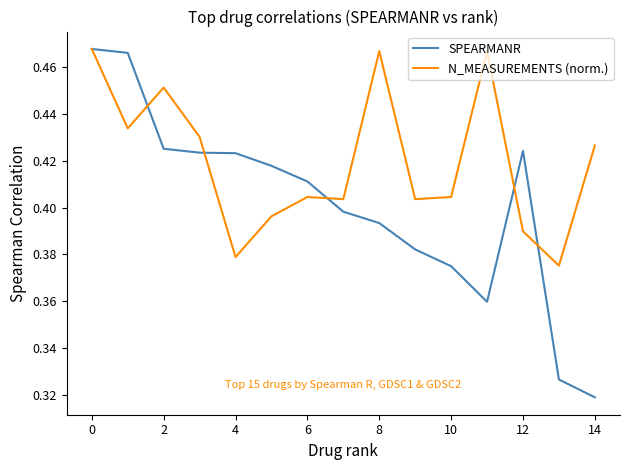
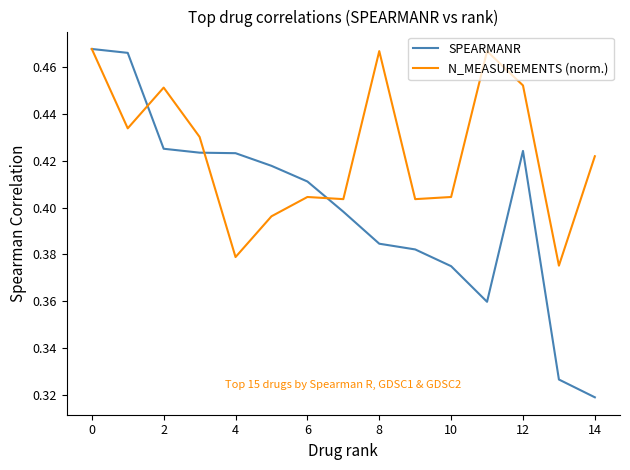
SPEARMANR, 8: 0.393 -> 0.385
N_MEASUREMENTS (norm.), 12: 0.390 -> 0.452
N_MEASUREMENTS (norm.), 14: 0.426 -> 0.422
